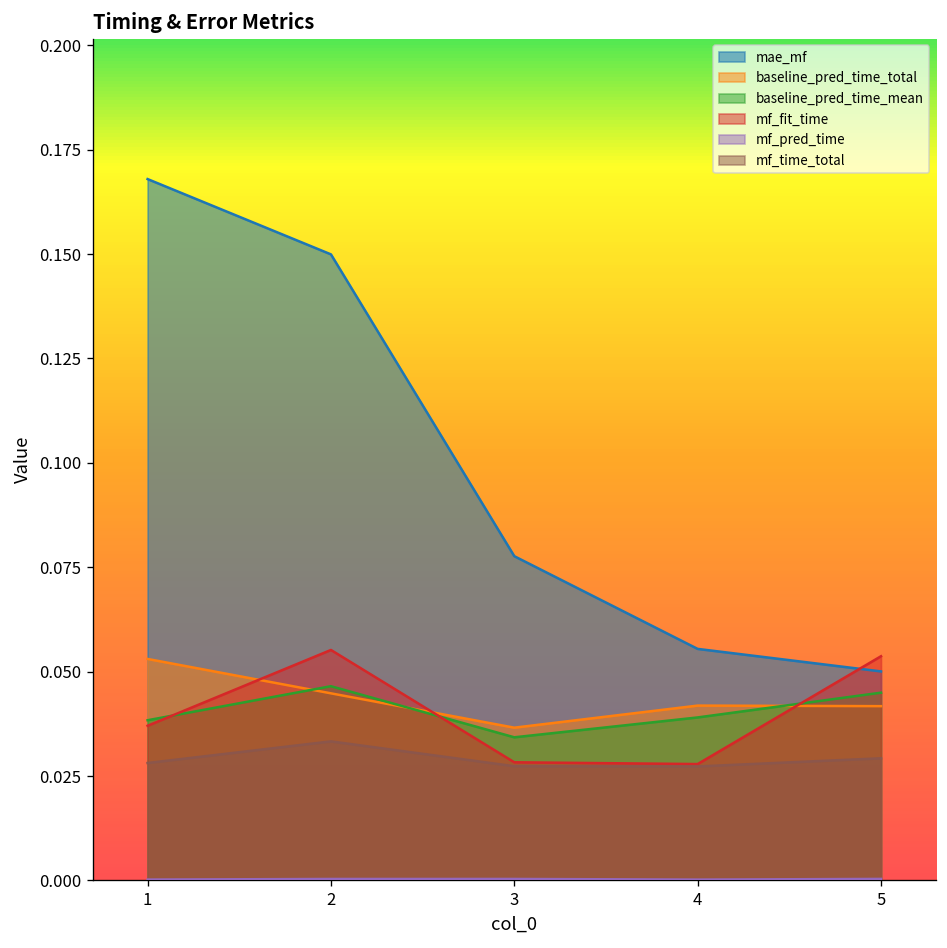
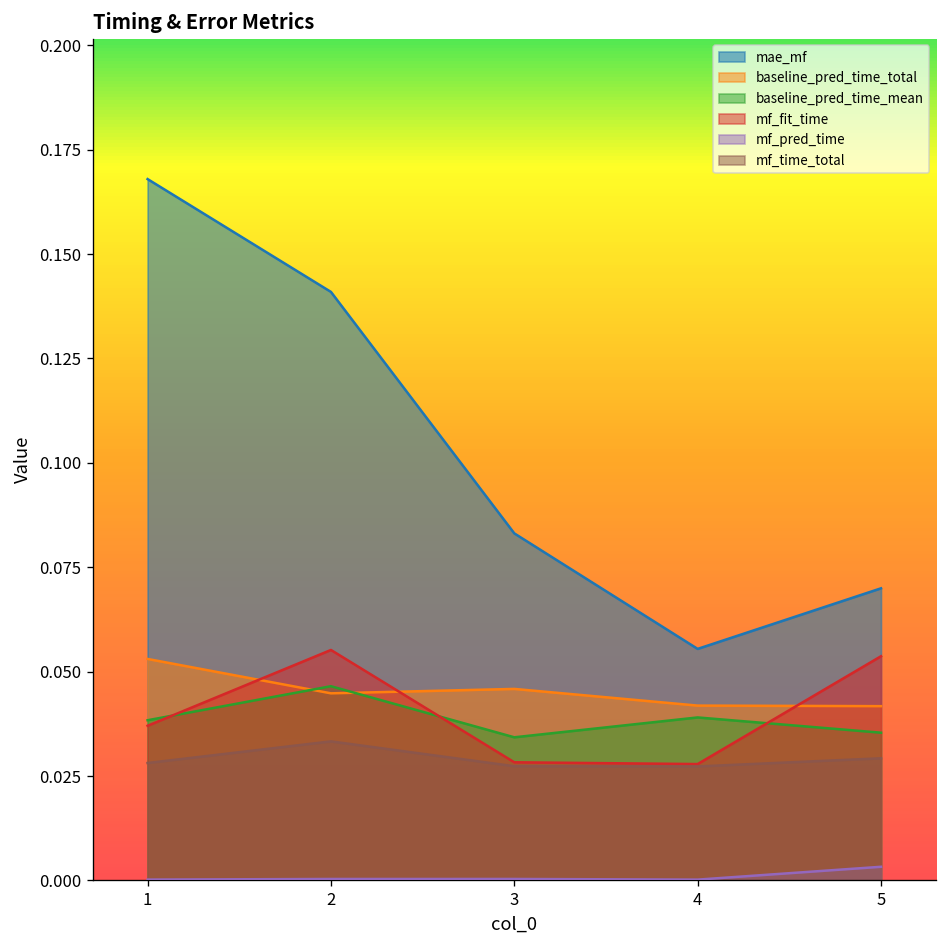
mae_mf, 2: 0.150 -> 0.141
mae_mf, 3: 0.078 -> 0.083
baseline_pred_time_total, 3: 0.037 -> 0.046
mae_mf, 5: 0.050 -> 0.070
baseline_pred_time_mean, 5: 0.045 -> 0.035
mf_pred_time, 5: 0.000 -> 0.003
